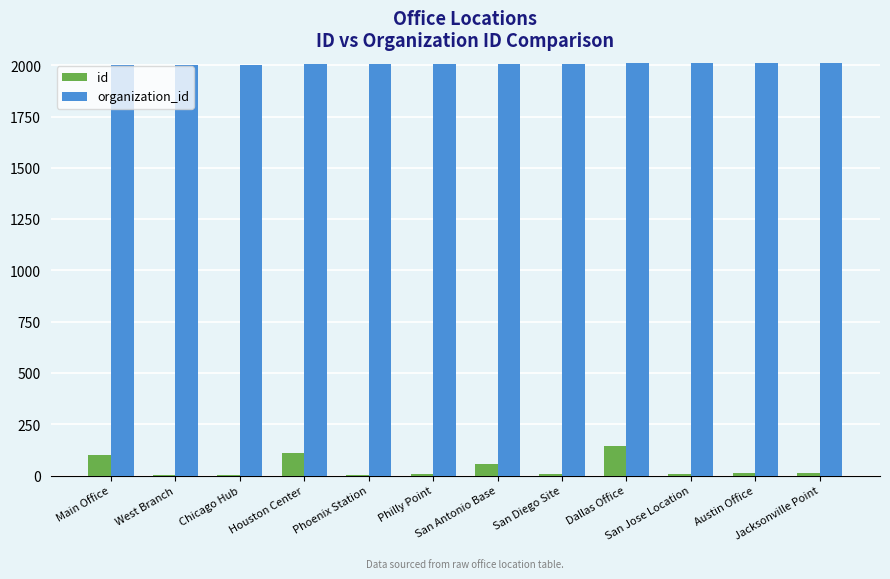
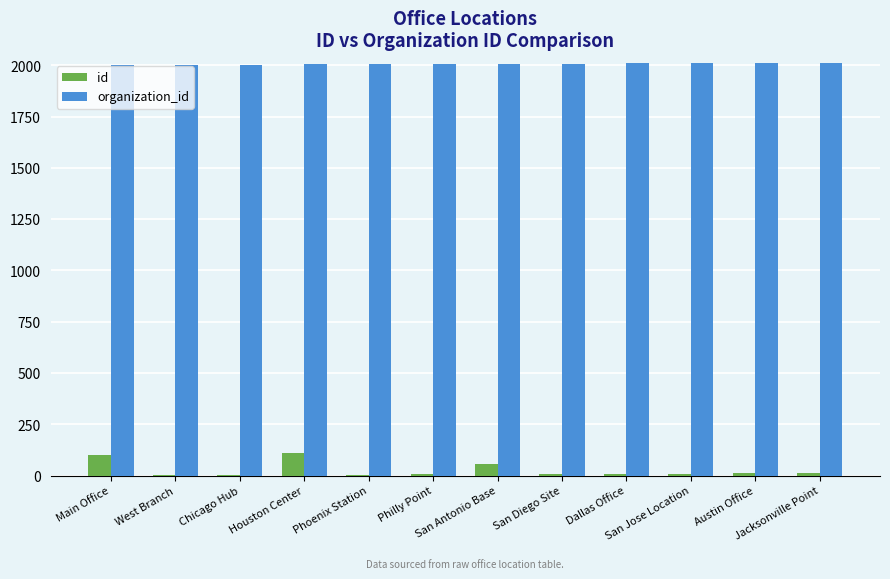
id, Dallas Office: 140 -> 10
